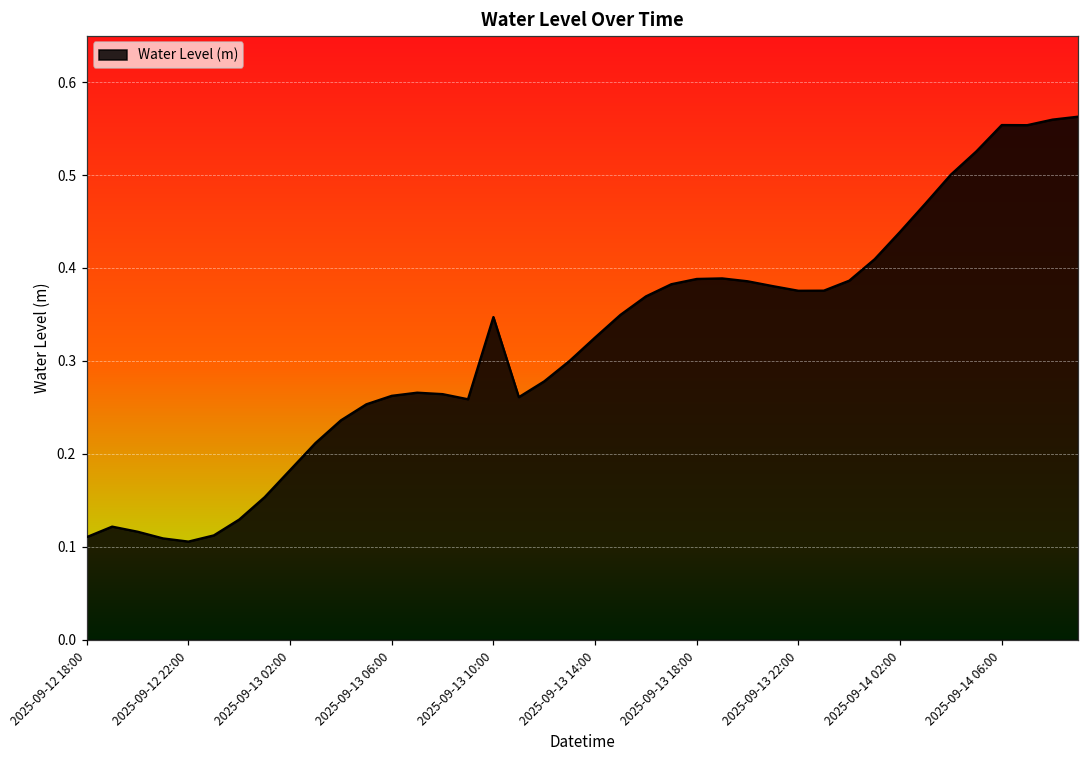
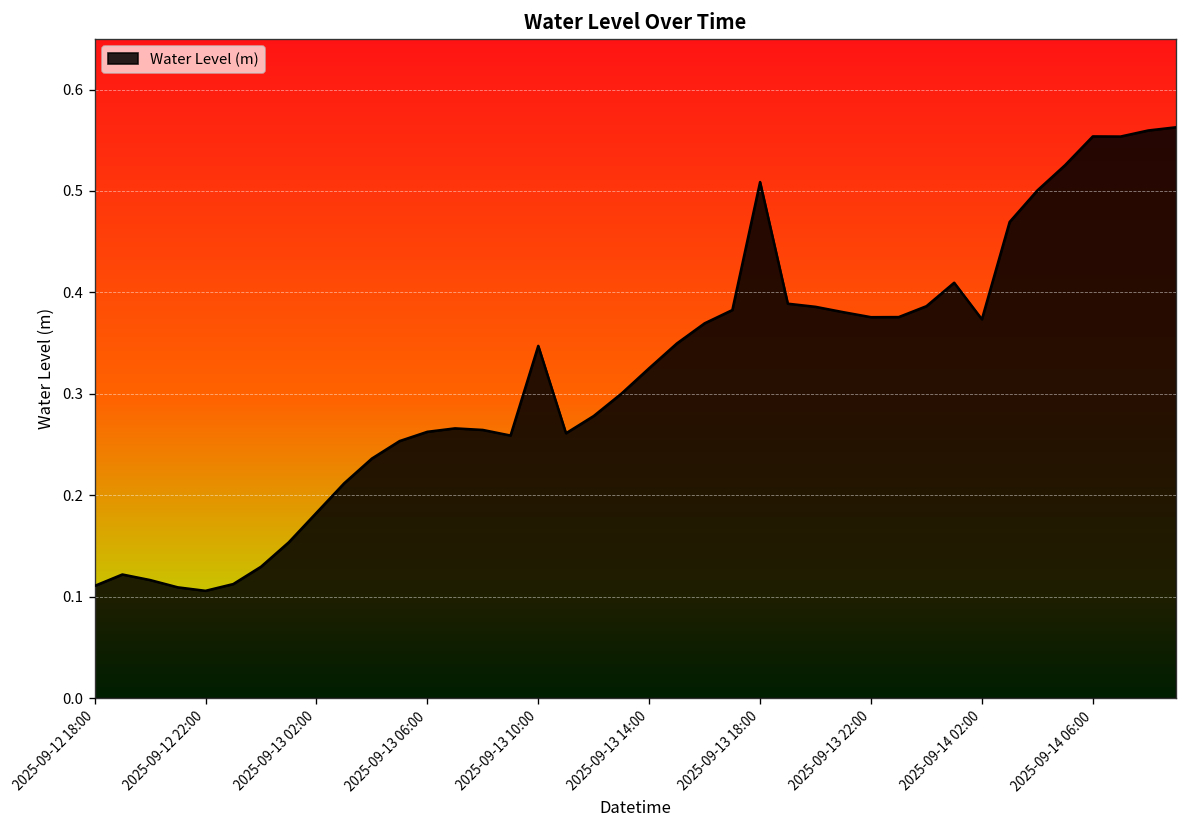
2025-09-13 18:00: 0.39 -> 0.51
2025-09-14 02:00: 0.44 -> 0.37
